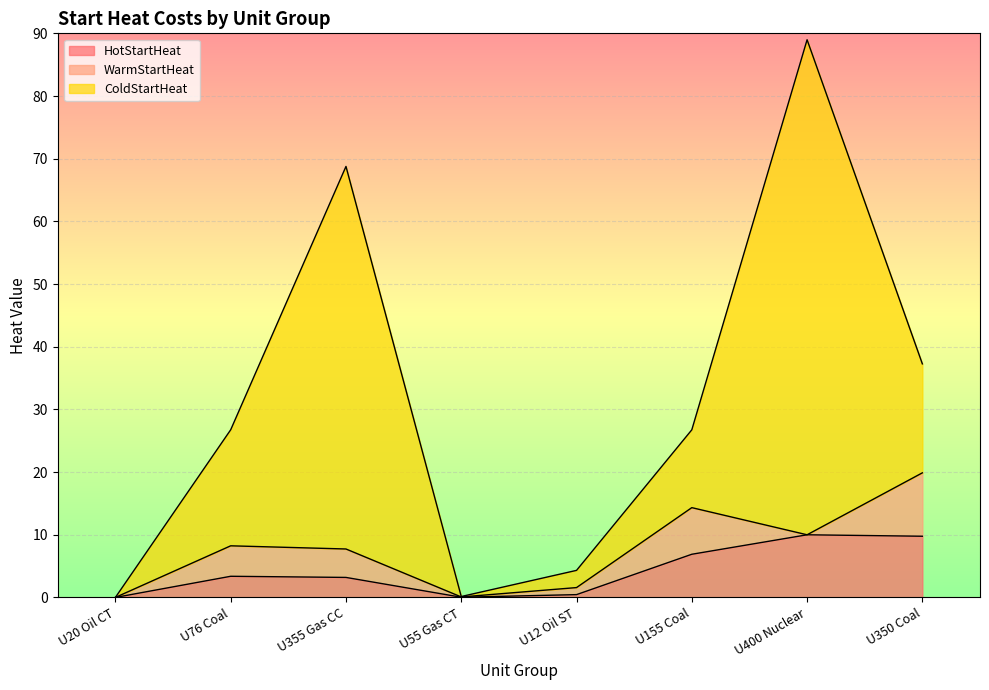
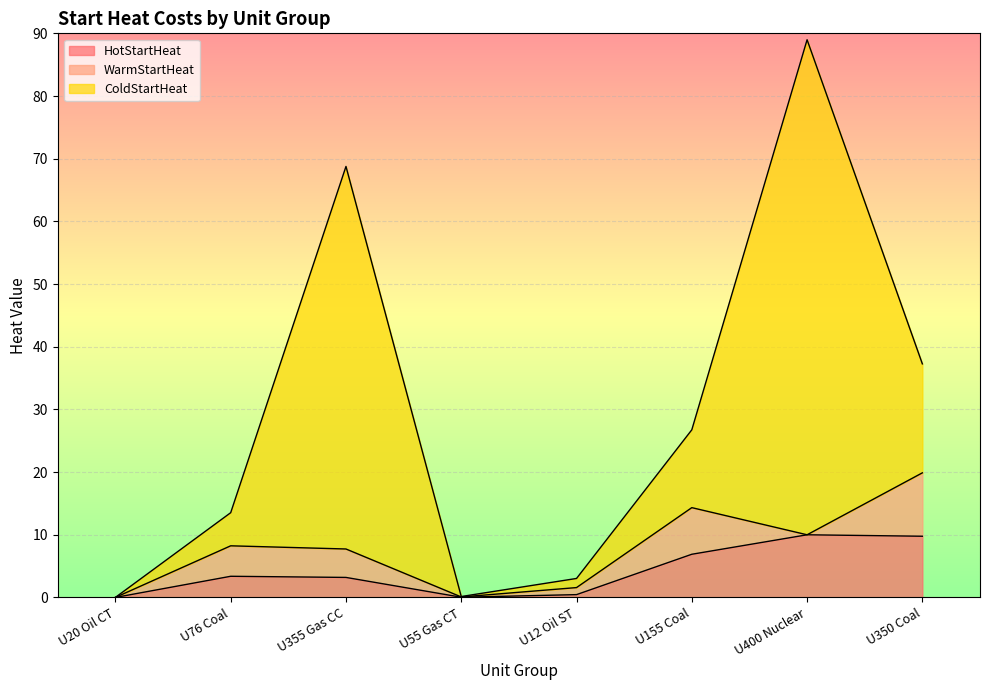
ColdStartHeat, U76 Coal: 19 -> 5
ColdStartHeat, U12 Oil ST: 3 -> 1
